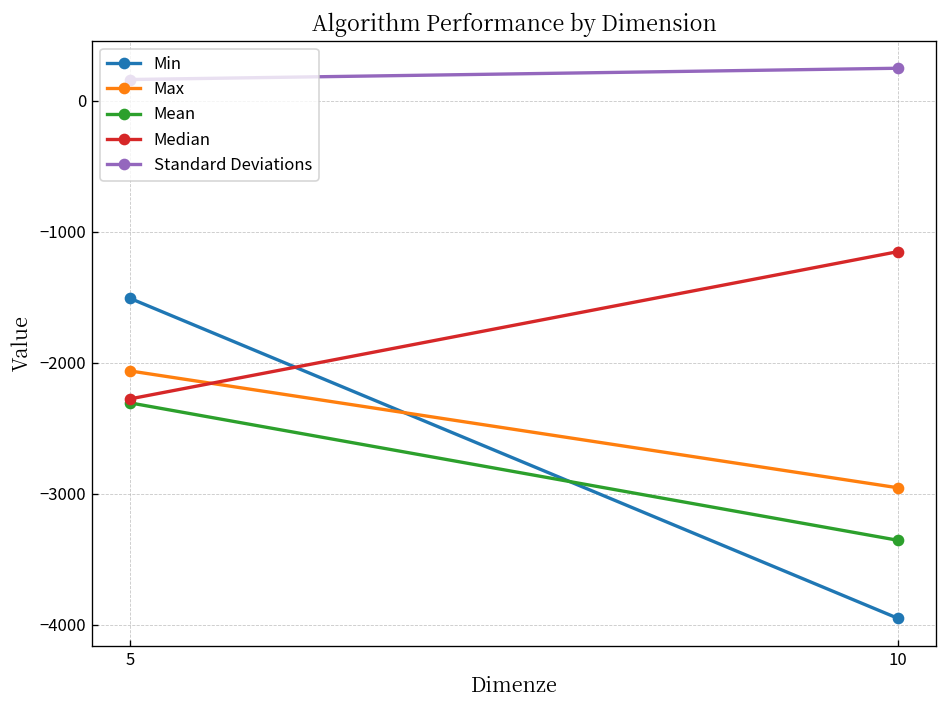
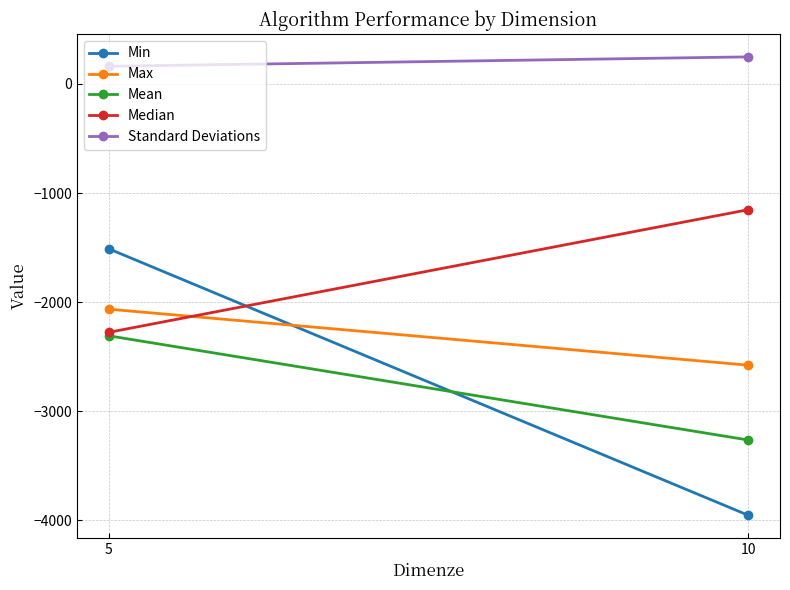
Max, 10: -2960 -> -2580
Mean, 10: -3360 -> -3260
